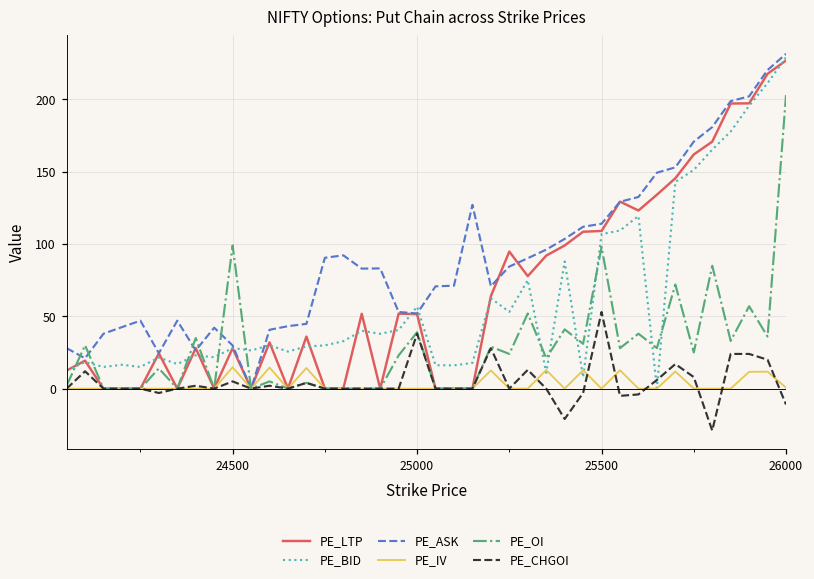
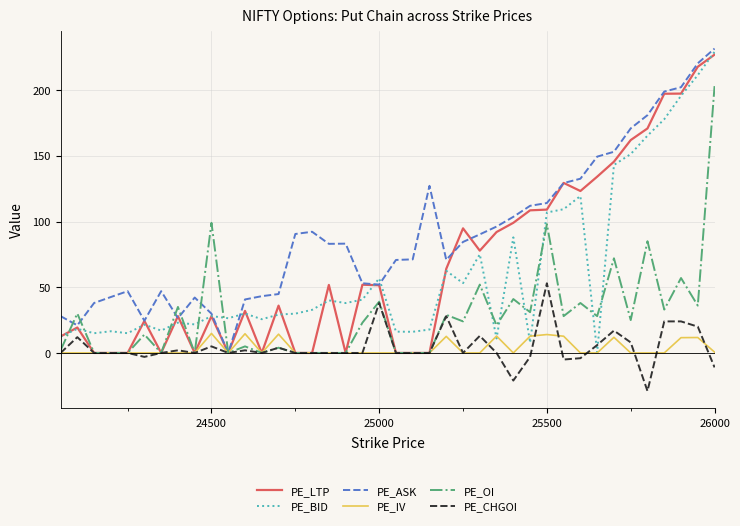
PE_IV, 25500: 0 -> 14
